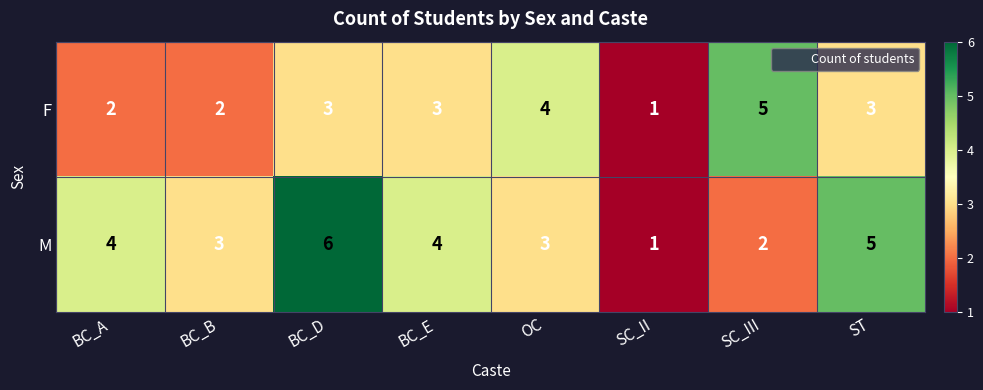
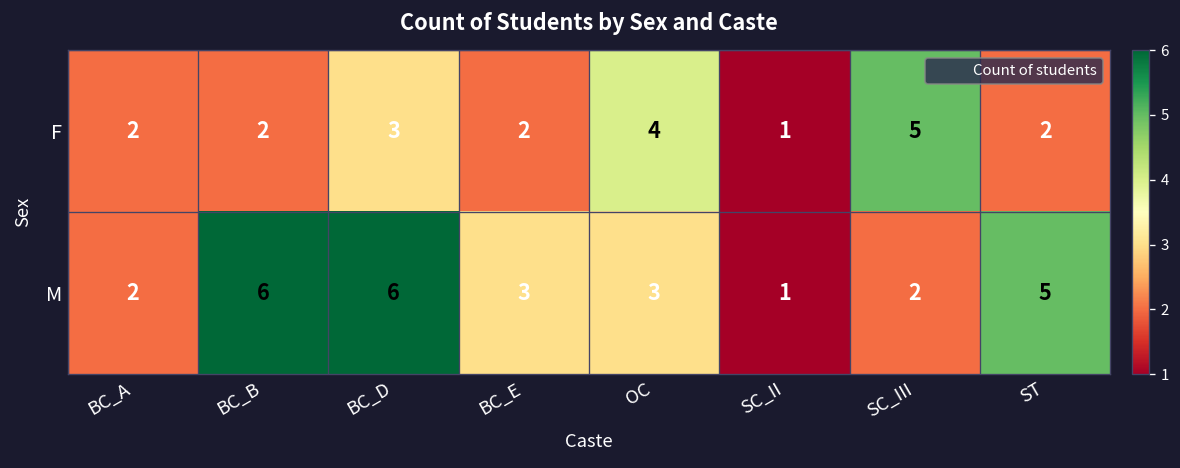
F, BC_E: 3 -> 2
F, ST: 3 -> 2
M, BC_A: 4 -> 2
M, BC_B: 3 -> 6
M, BC_E: 4 -> 3
